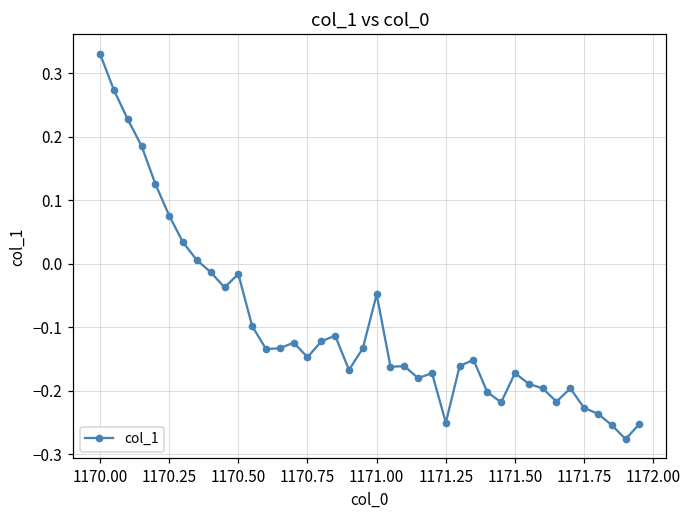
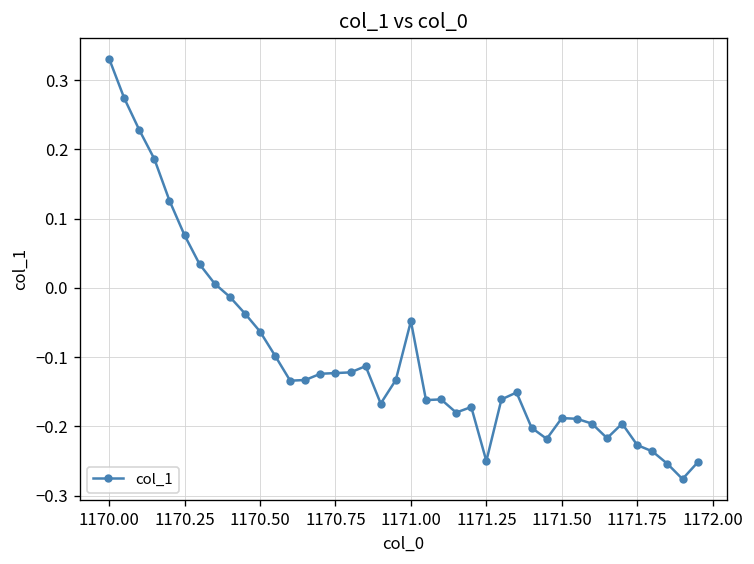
1170.50: -0.02 -> -0.06
1170.75: -0.15 -> -0.12
1171.50: -0.17 -> -0.19
